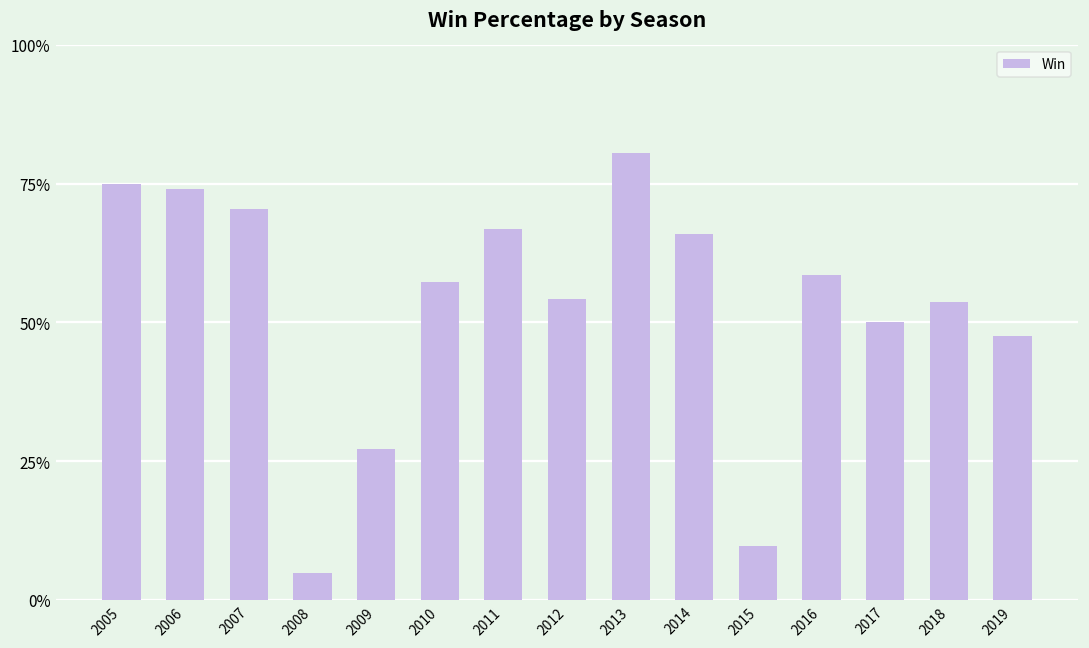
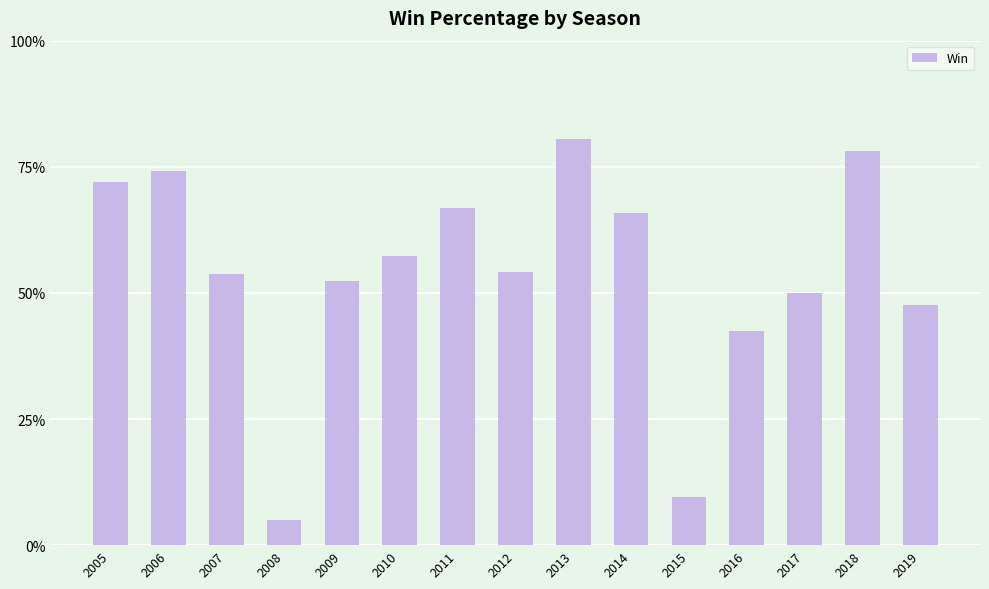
2005: 75% -> 72%
2007: 71% -> 54%
2009: 27% -> 52%
2016: 59% -> 42%
2018: 54% -> 78%
